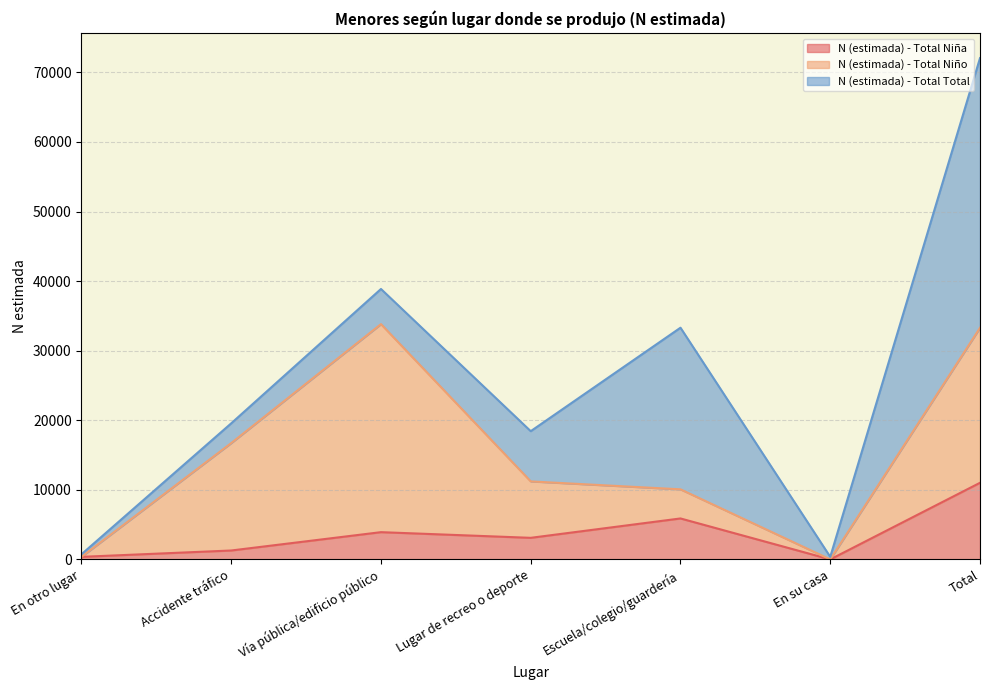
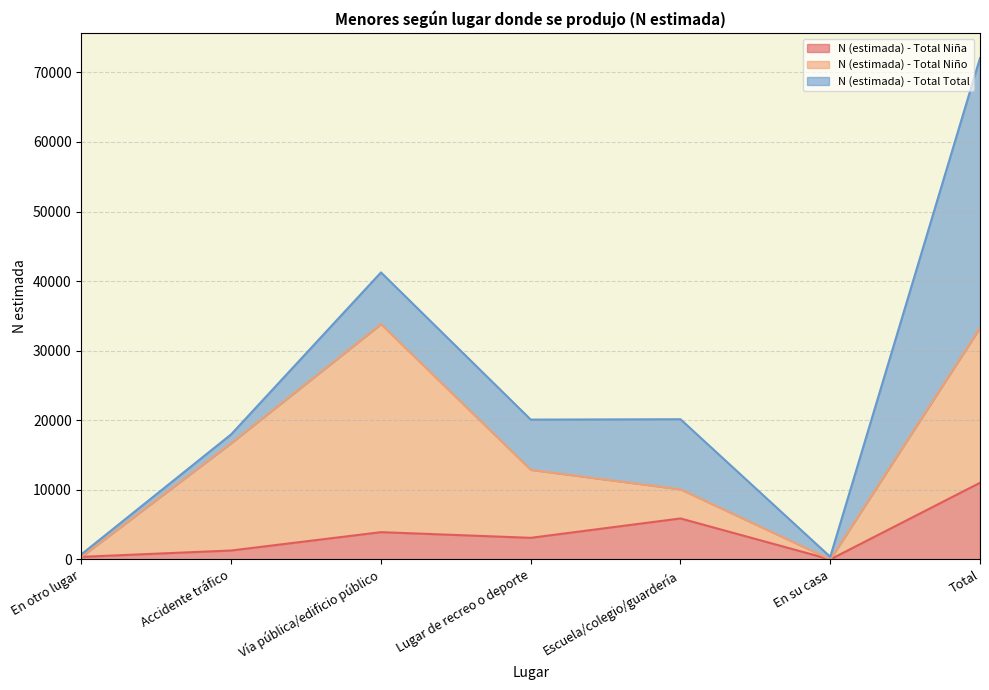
N (estimada) - Total Total, Accidente tráfico: 3000 -> 1000
N (estimada) - Total Total, Vía pública/edificio público: 5000 -> 7000
N (estimada) - Total Niño, Lugar de recreo o deporte: 8000 -> 10000
N (estimada) - Total Total, Escuela/colegio/guardería: 23000 -> 10000
